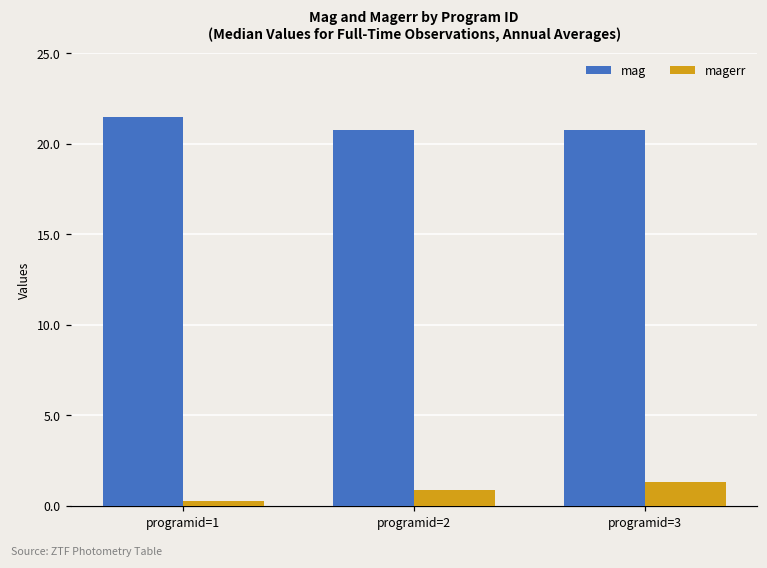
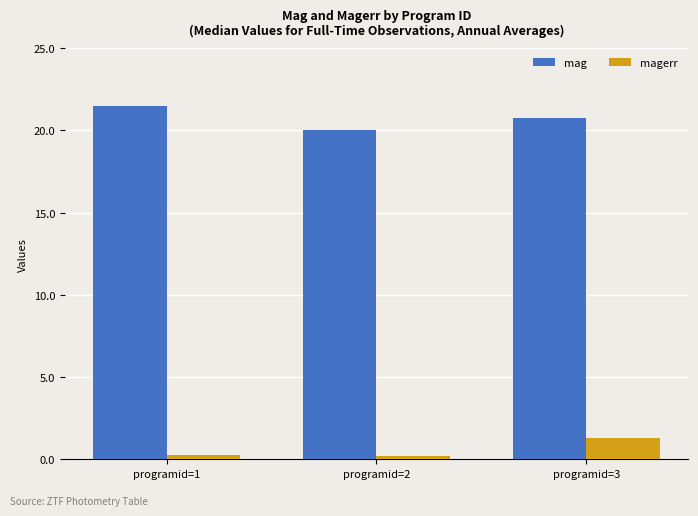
mag, programid=2: 20.8 -> 20.0
magerr, programid=2: 0.9 -> 0.2
